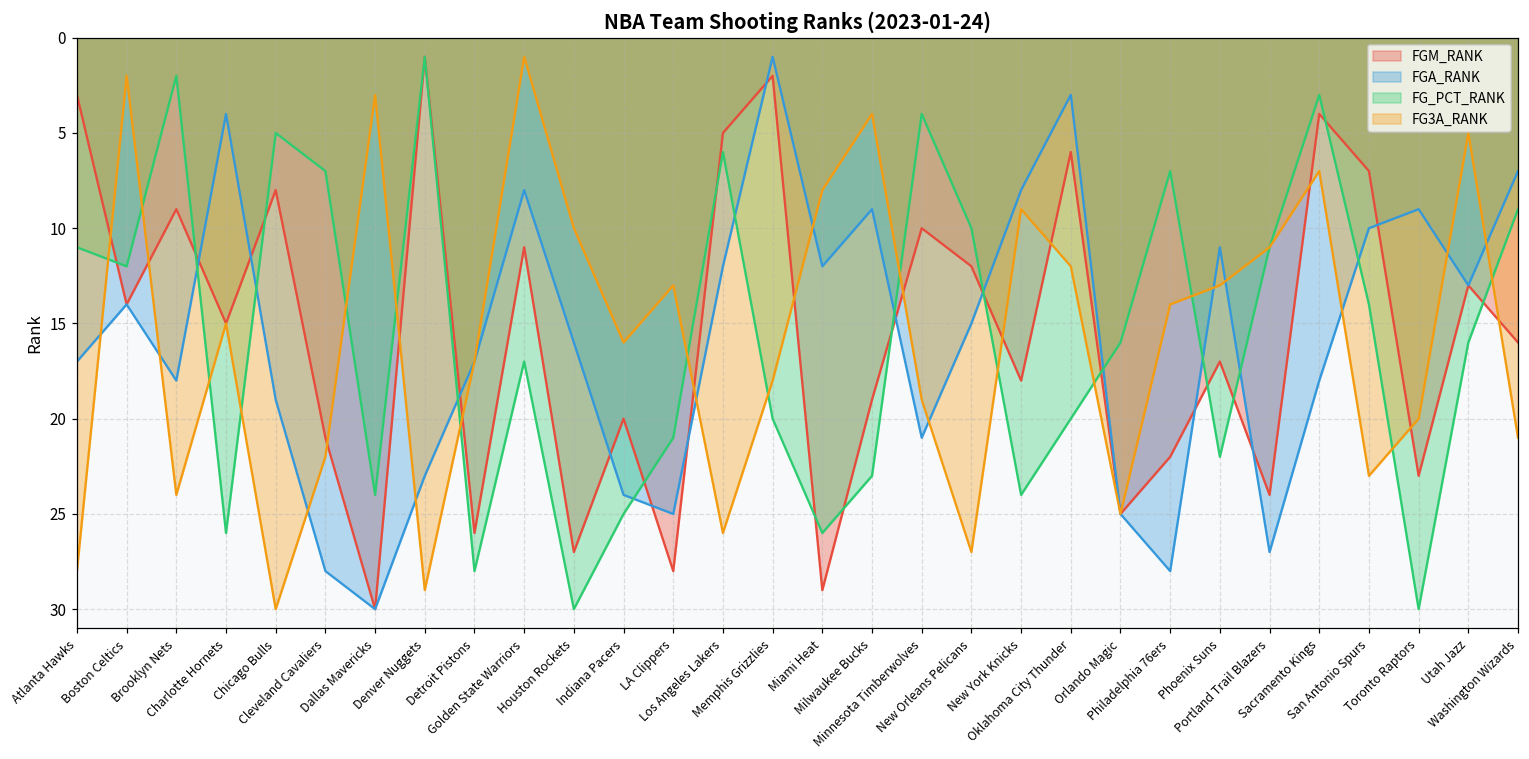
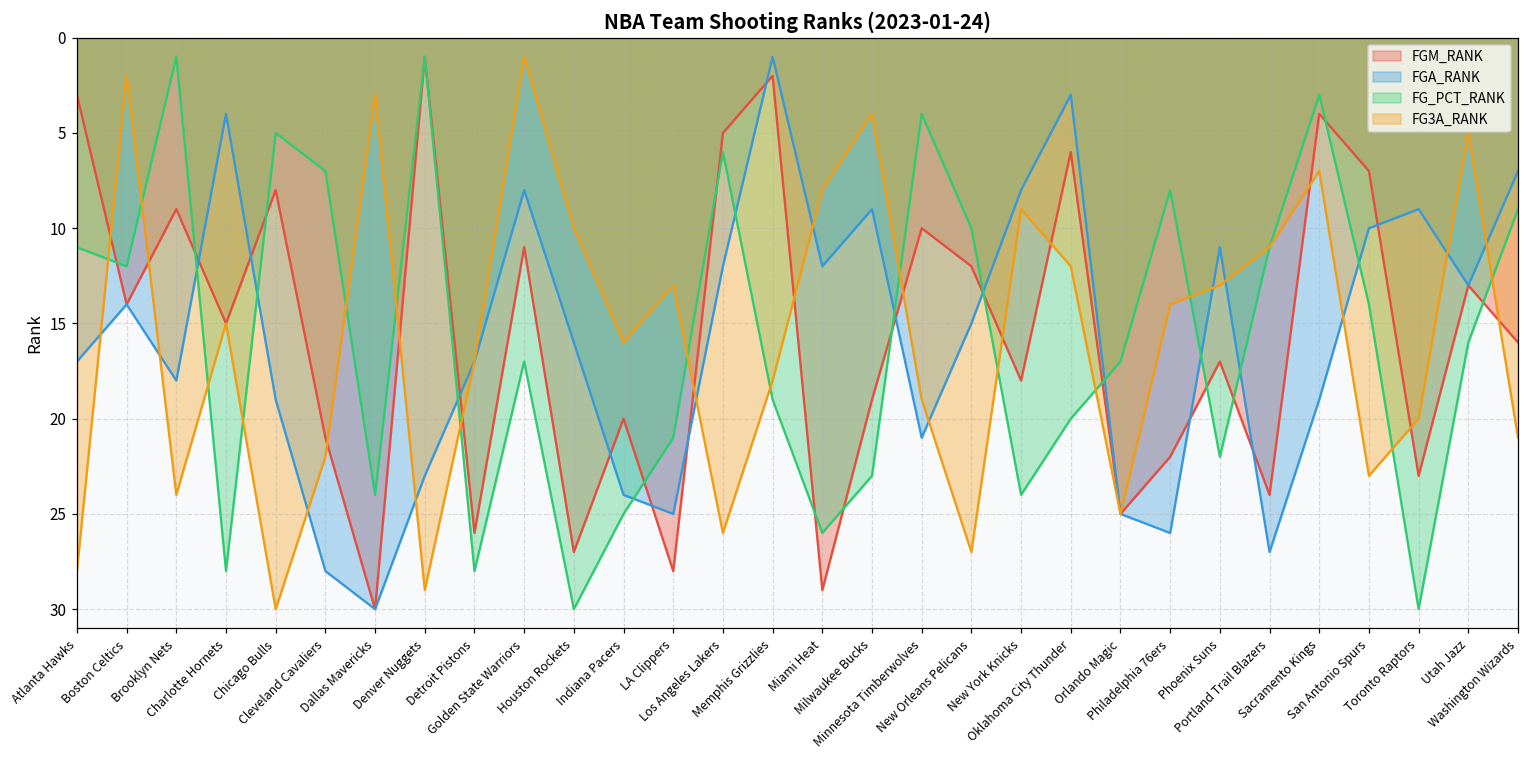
FG_PCT_RANK, Brooklyn Nets: 2 -> 1
FG_PCT_RANK, Charlotte Hornets: 26 -> 28
FG_PCT_RANK, Memphis Grizzlies: 20 -> 19
FG_PCT_RANK, Orlando Magic: 16 -> 17
FGA_RANK, Philadelphia 76ers: 28 -> 26
FG_PCT_RANK, Philadelphia 76ers: 7 -> 8
FGA_RANK, Sacramento Kings: 18 -> 19
